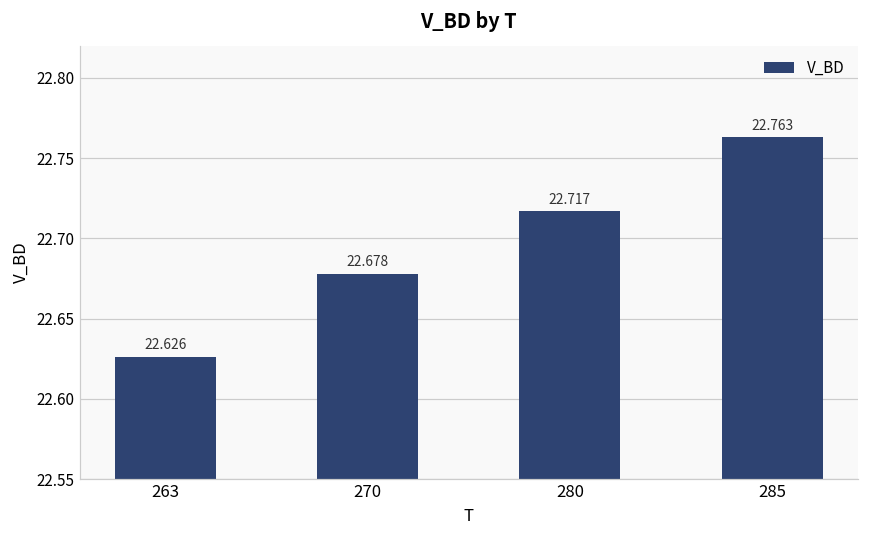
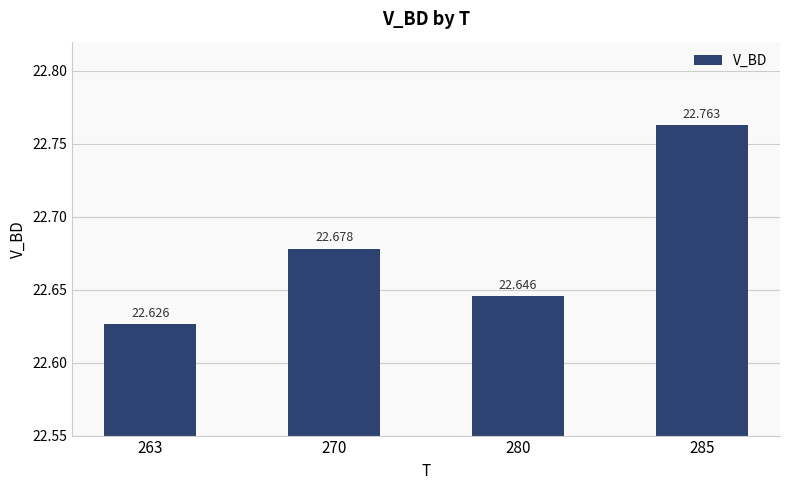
280: 22.717 -> 22.646
